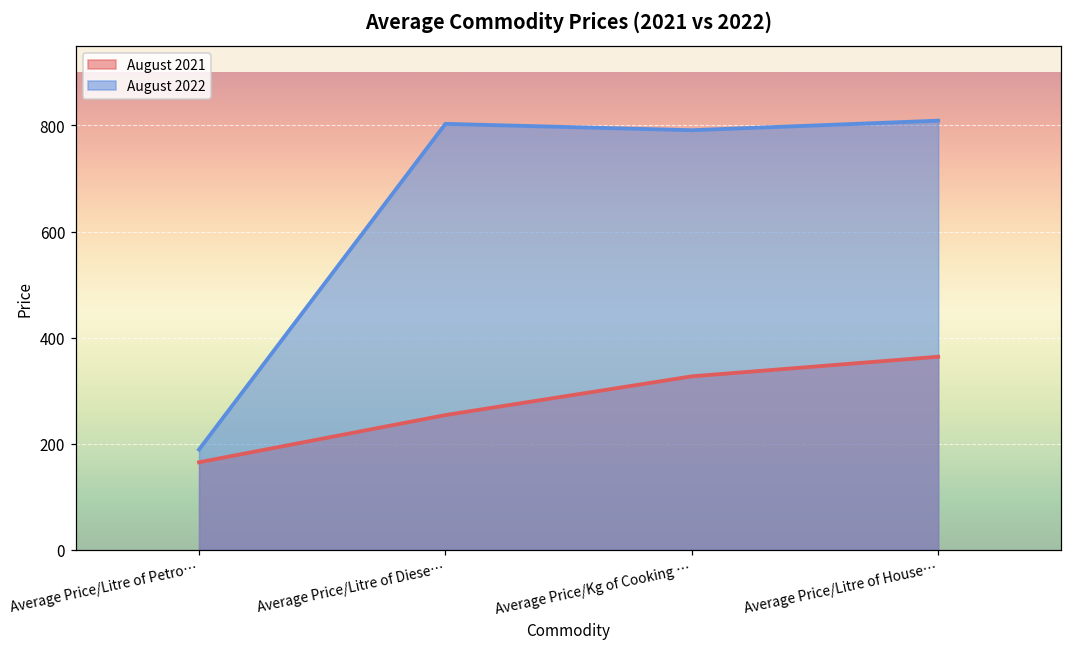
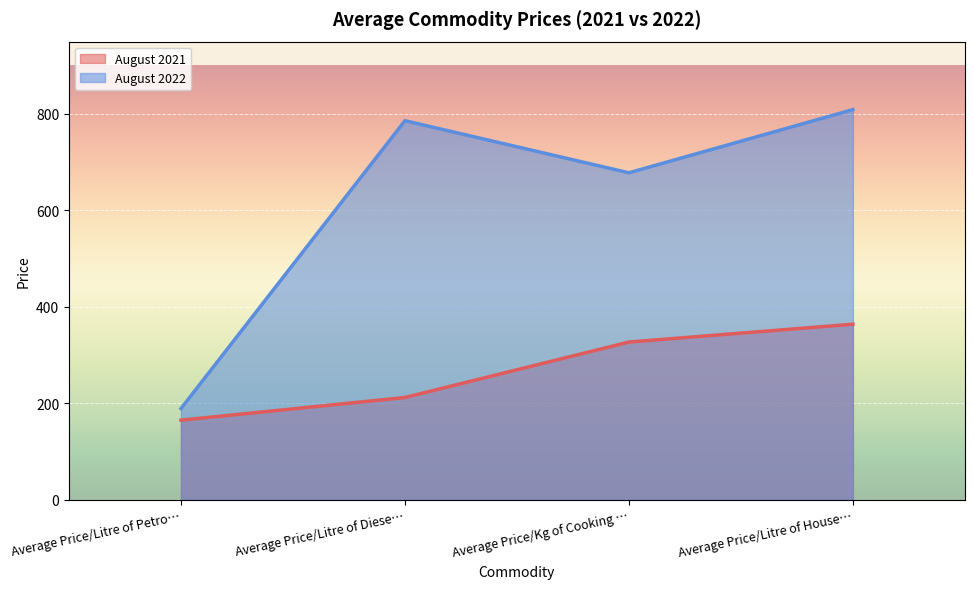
August 2021, Average Price/Litre of Diese…: 250 -> 210
August 2022, Average Price/Litre of Diese…: 800 -> 790
August 2022, Average Price/Kg of Cooking …: 790 -> 680
